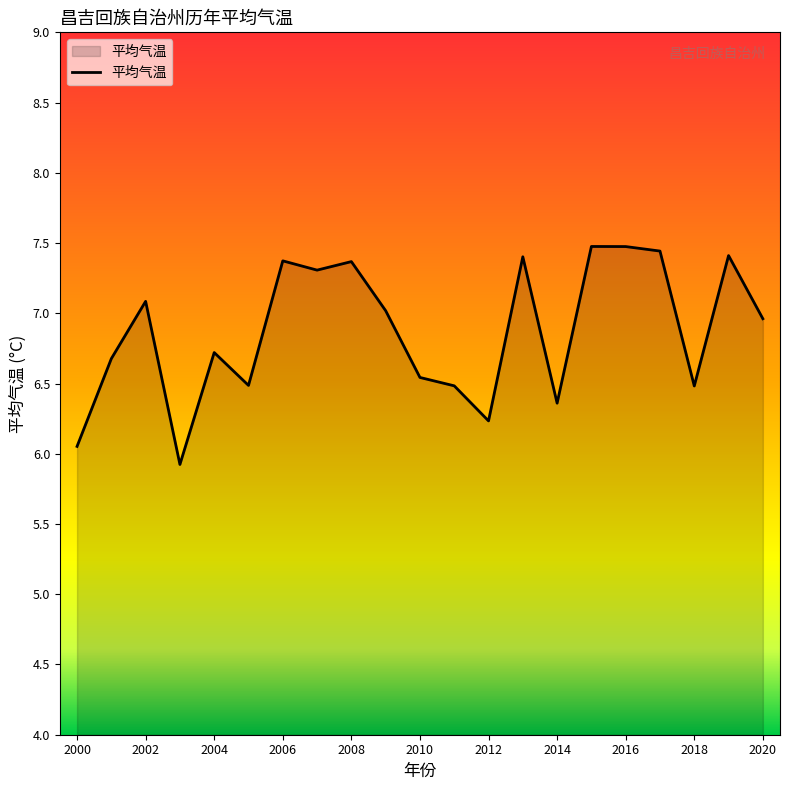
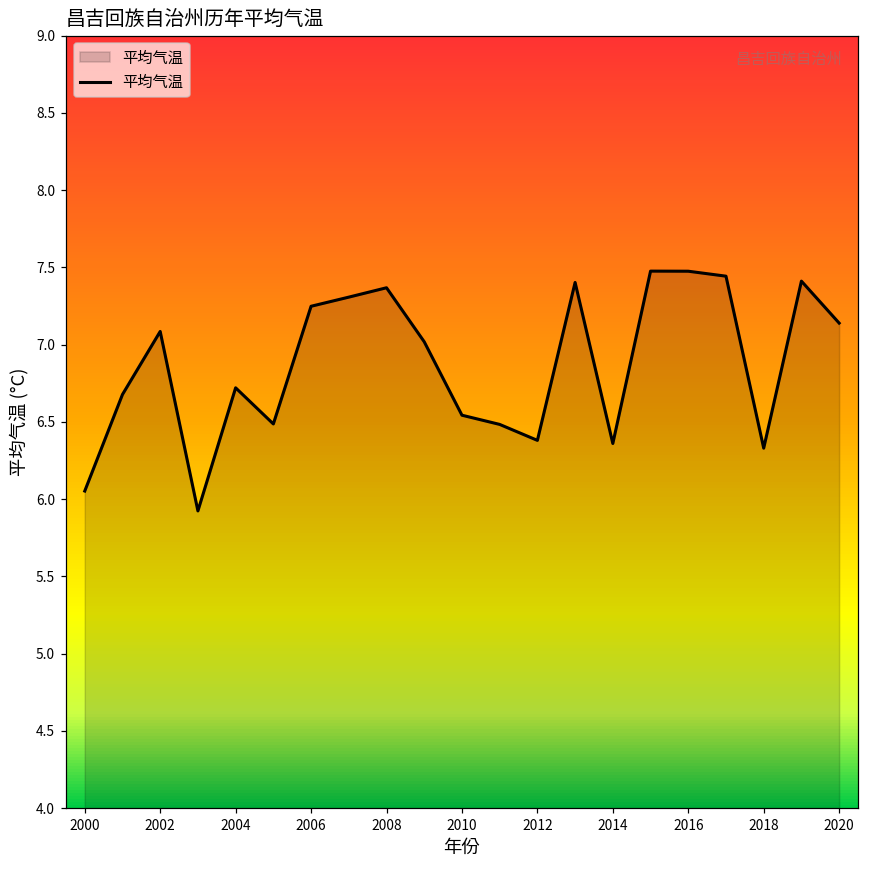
2006: 7.37 -> 7.25
2012: 6.23 -> 6.38
2018: 6.48 -> 6.33
2020: 6.96 -> 7.14
